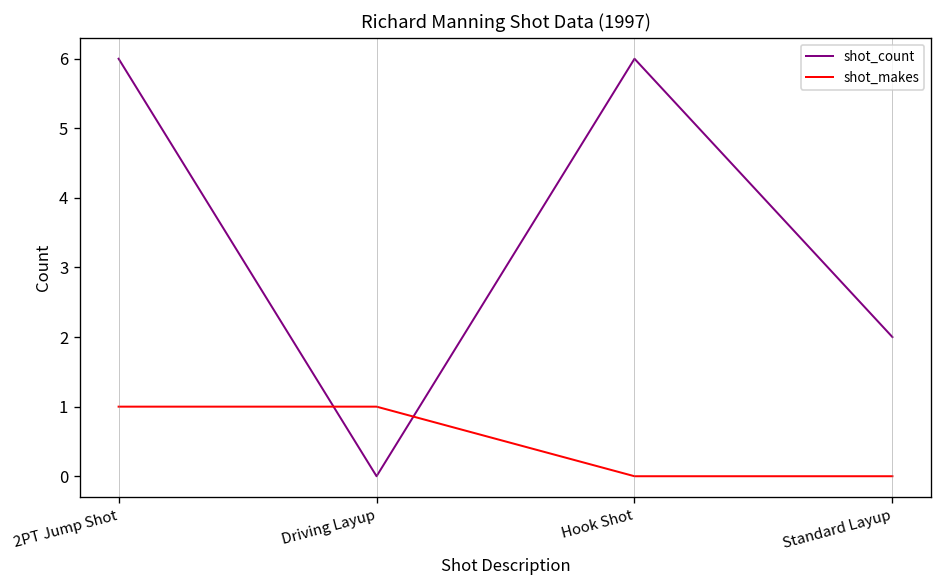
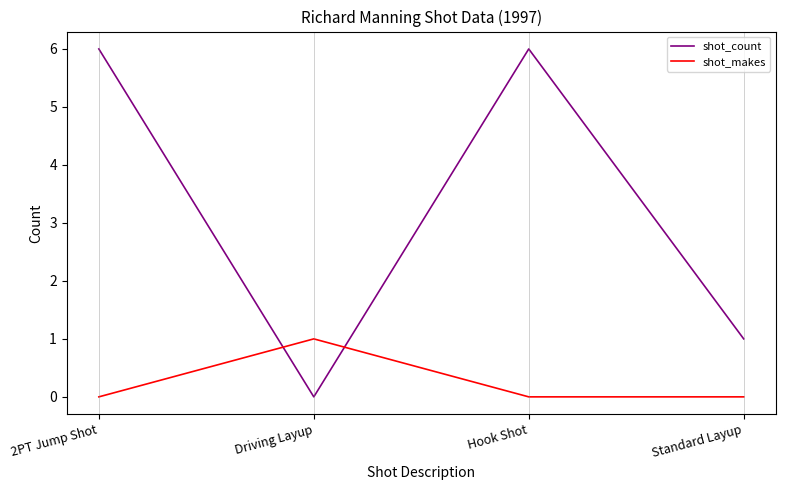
shot_makes, 2PT Jump Shot: 1 -> 0
shot_count, Standard Layup: 2 -> 1
